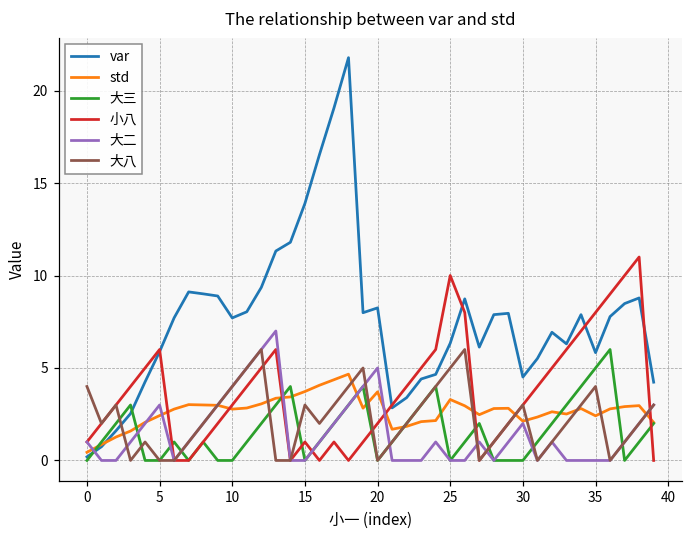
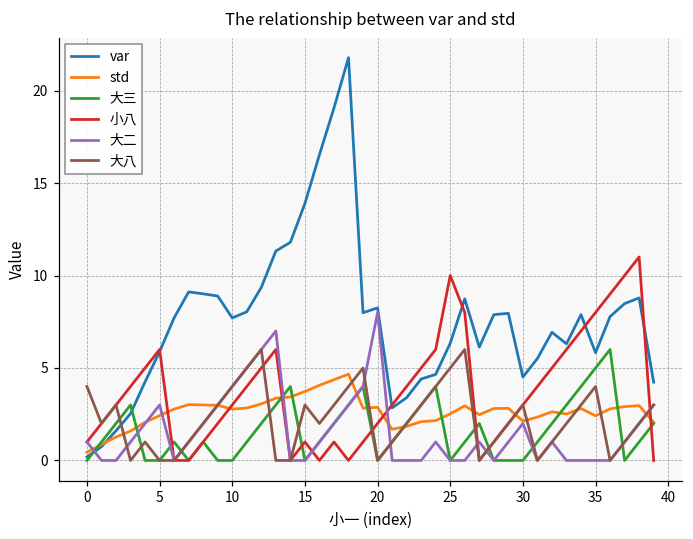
std, 20: 3.7 -> 2.9
大二, 20: 5 -> 8
std, 25: 3.3 -> 2.5
